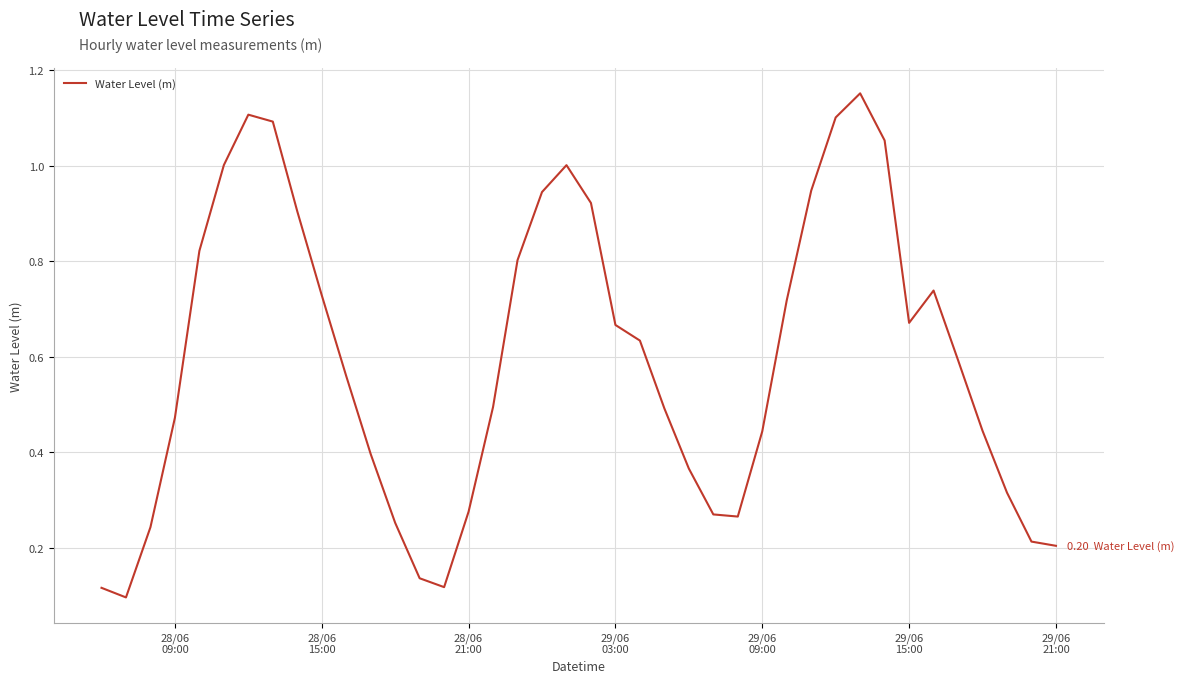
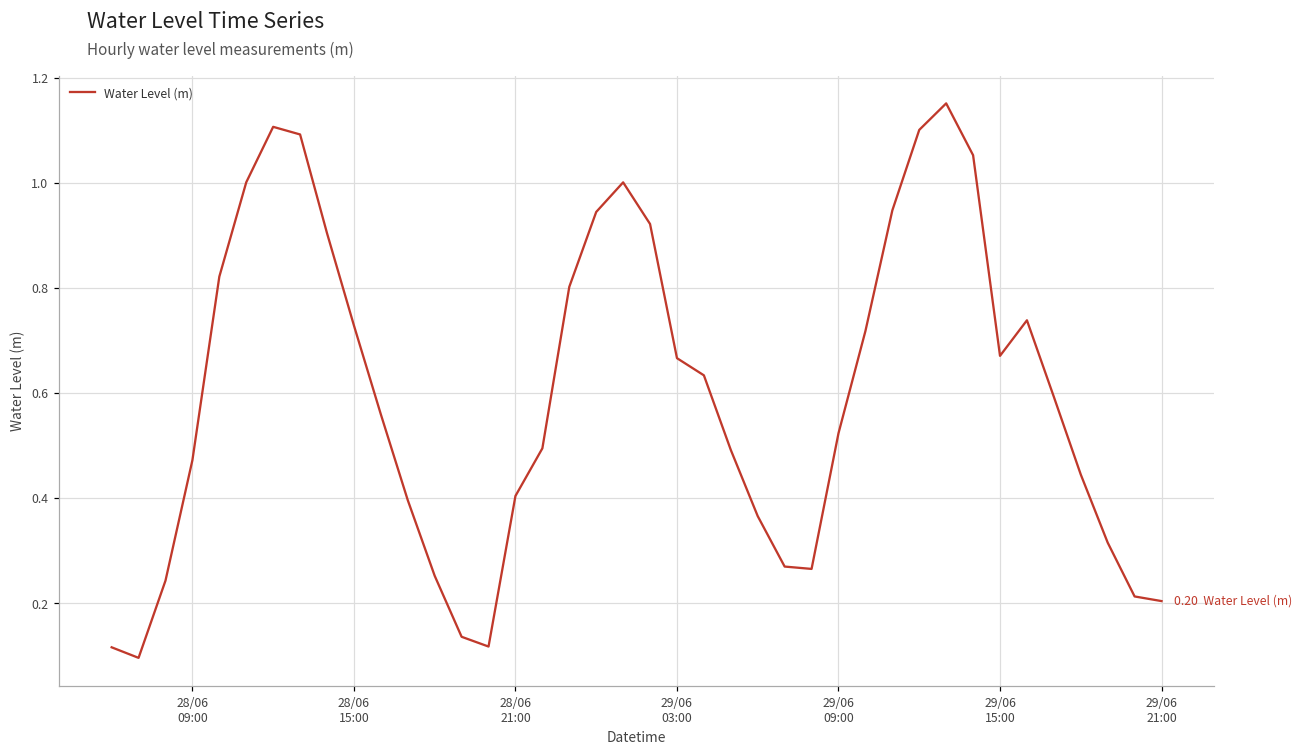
28/06 21:00: 0.28 -> 0.40
29/06 09:00: 0.44 -> 0.52
